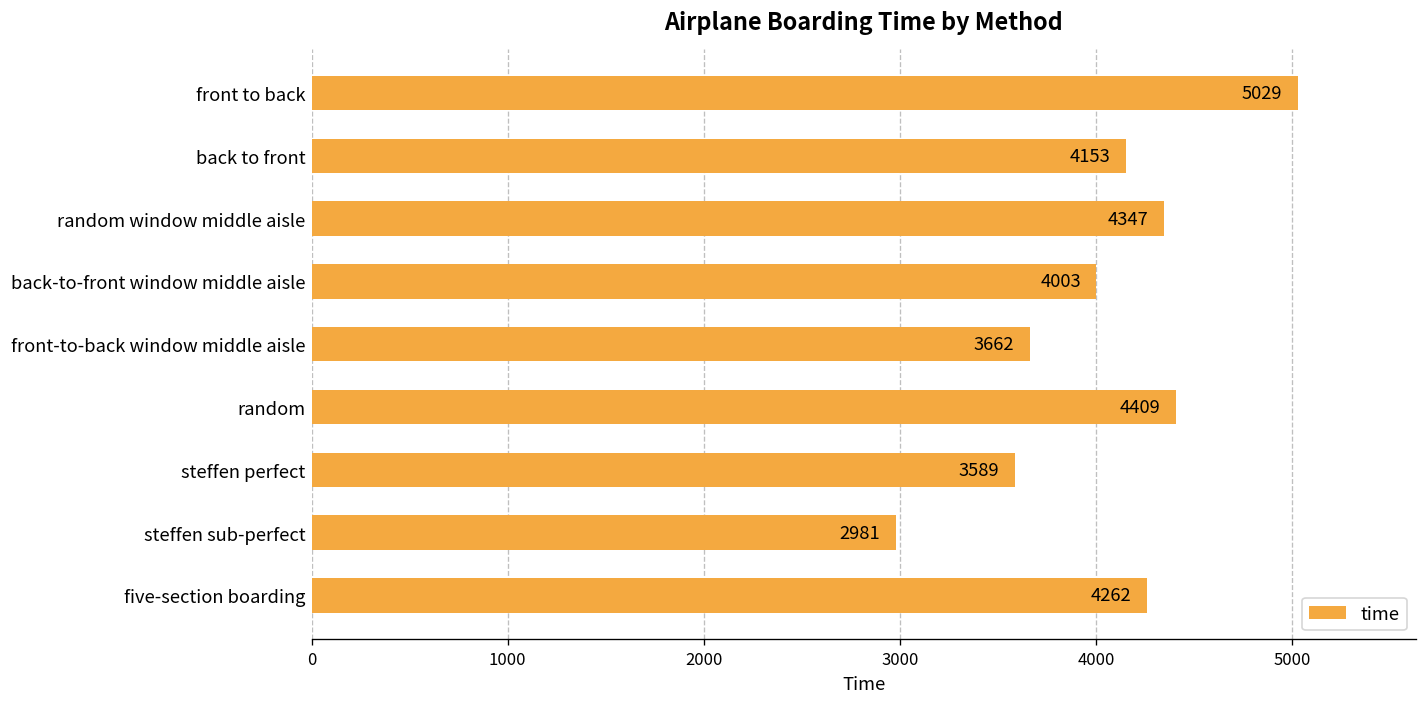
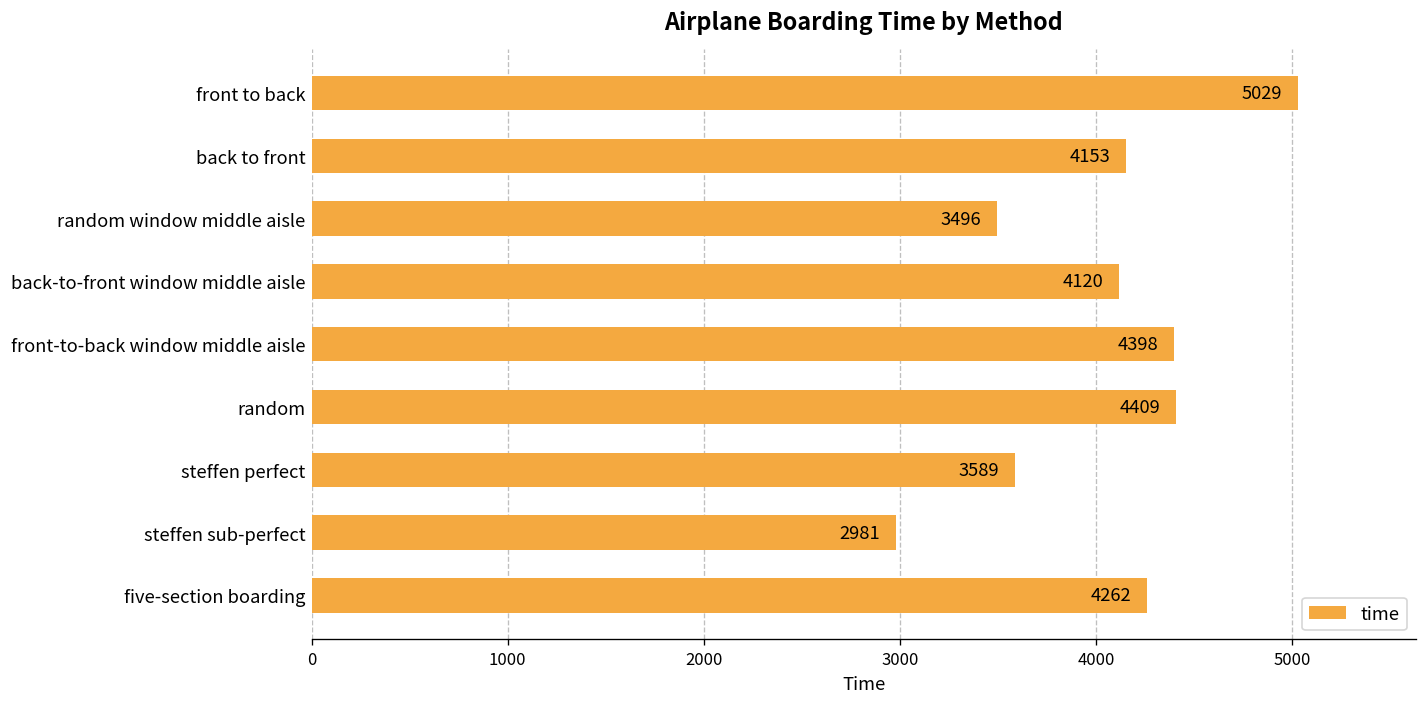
random window middle aisle: 4347 -> 3496
back-to-front window middle aisle: 4003 -> 4120
front-to-back window middle aisle: 3662 -> 4398
